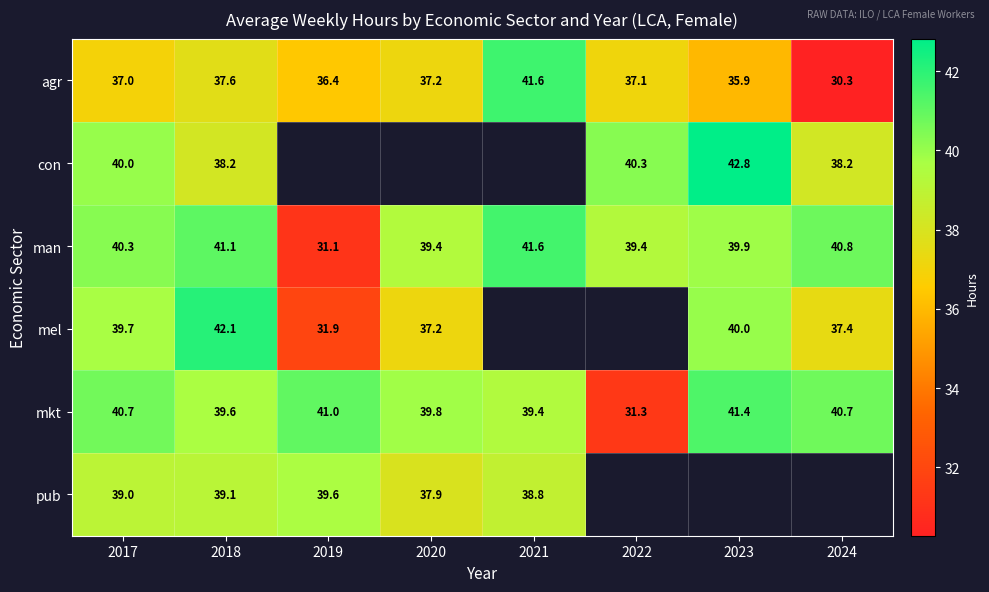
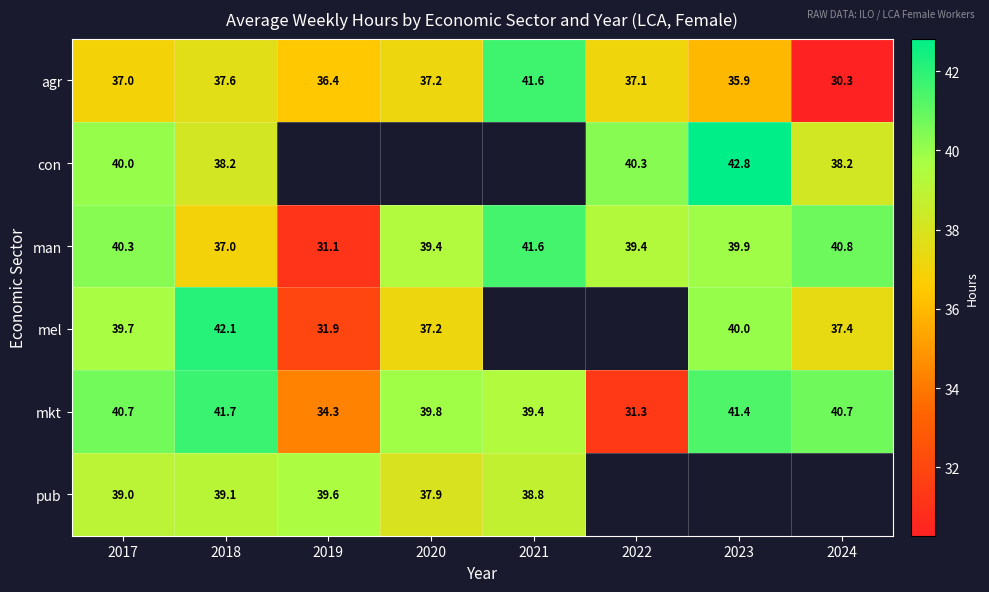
man, 2018: 41.1 -> 37.0
mkt, 2018: 39.6 -> 41.7
mkt, 2019: 41.0 -> 34.3
